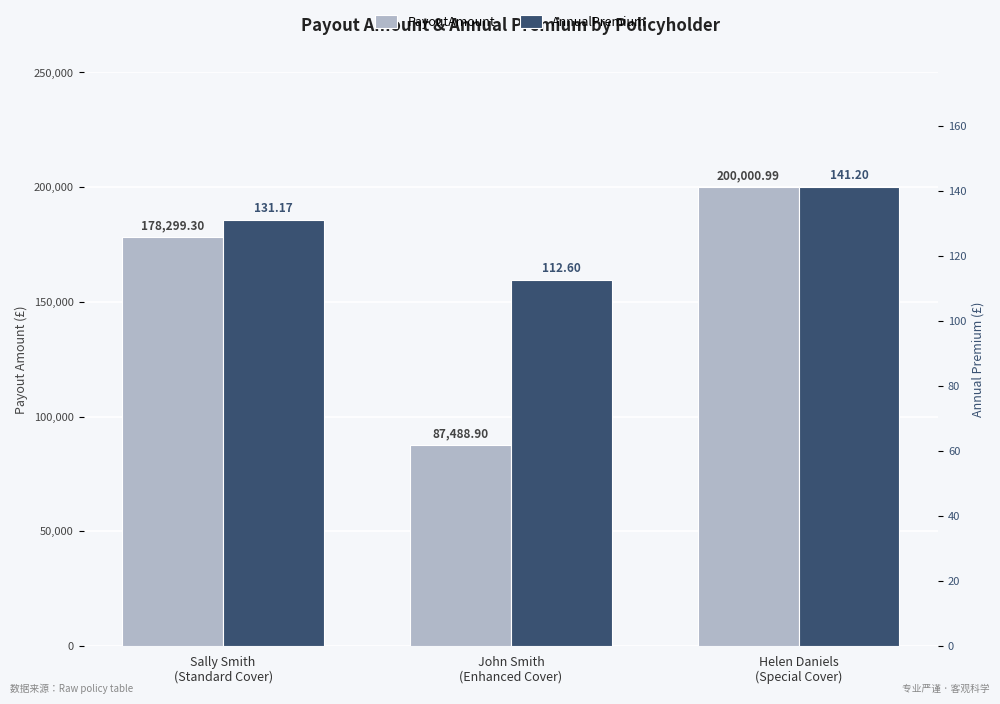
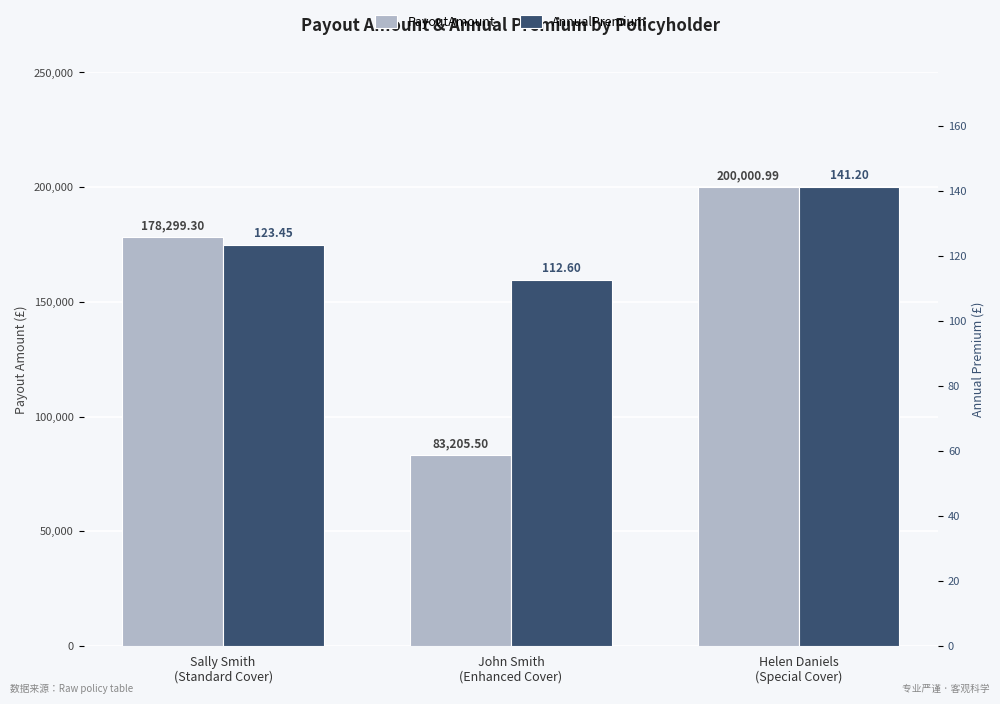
PayoutAmount, John Smith (Enhanced Cover): 87,488.90 -> 83,205.50
AnnualPremium, Sally Smith (Standard Cover): 131.17 -> 123.45
